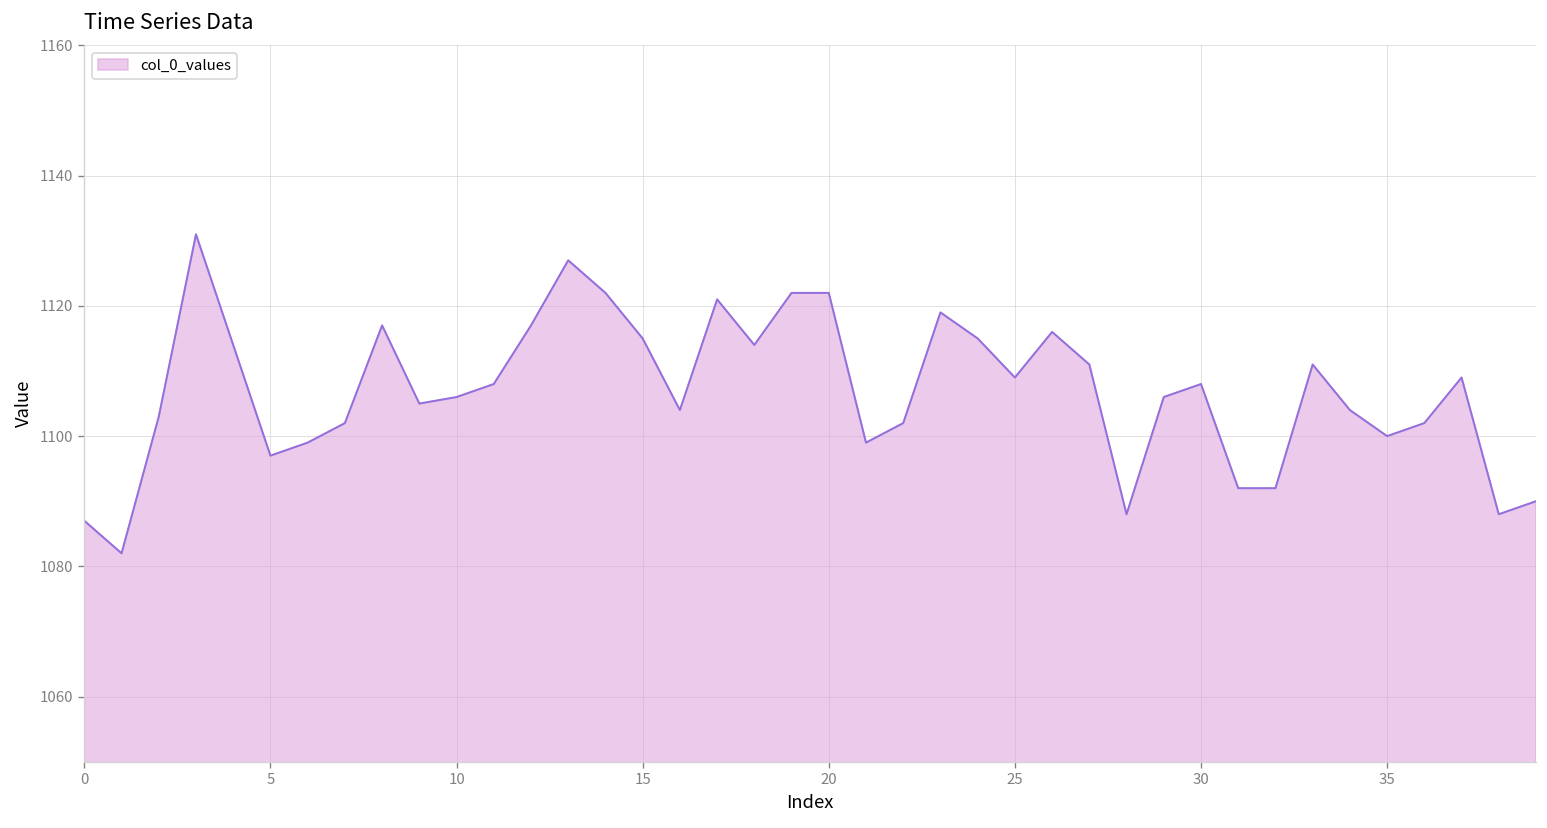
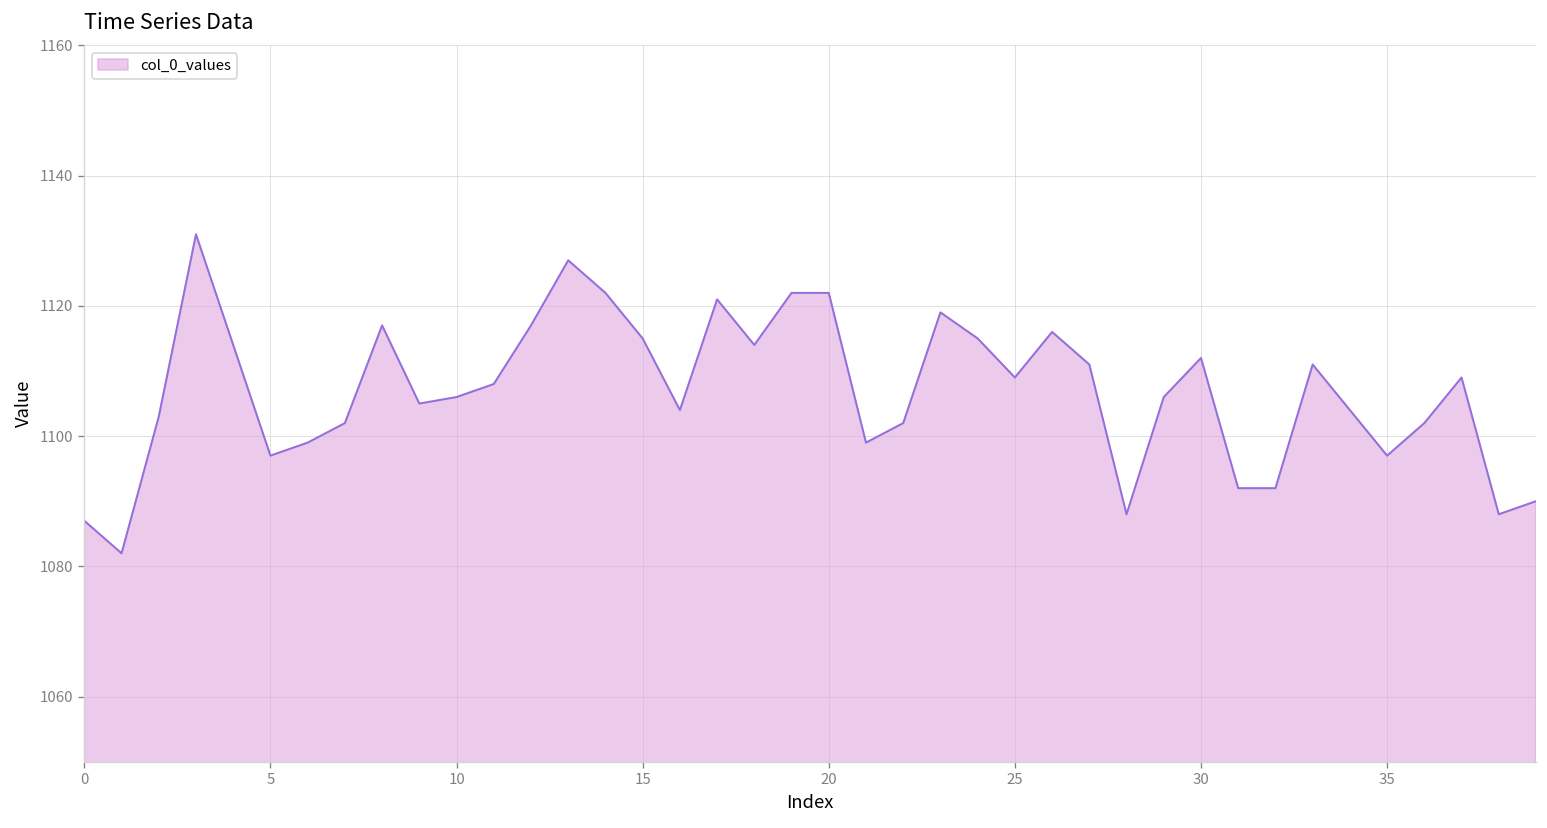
30: 1108 -> 1112
35: 1100 -> 1097
